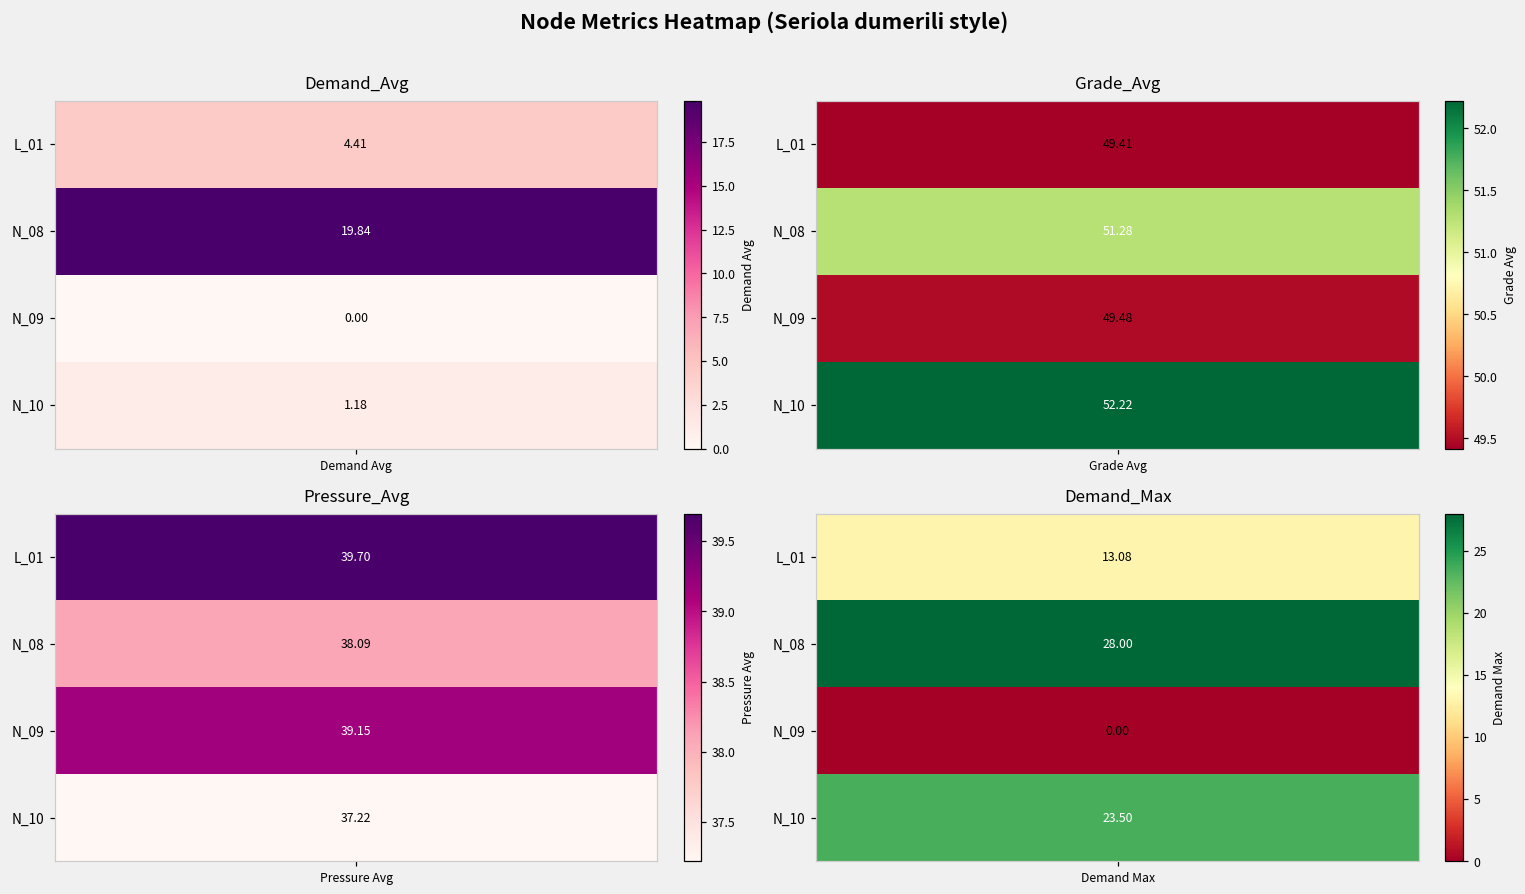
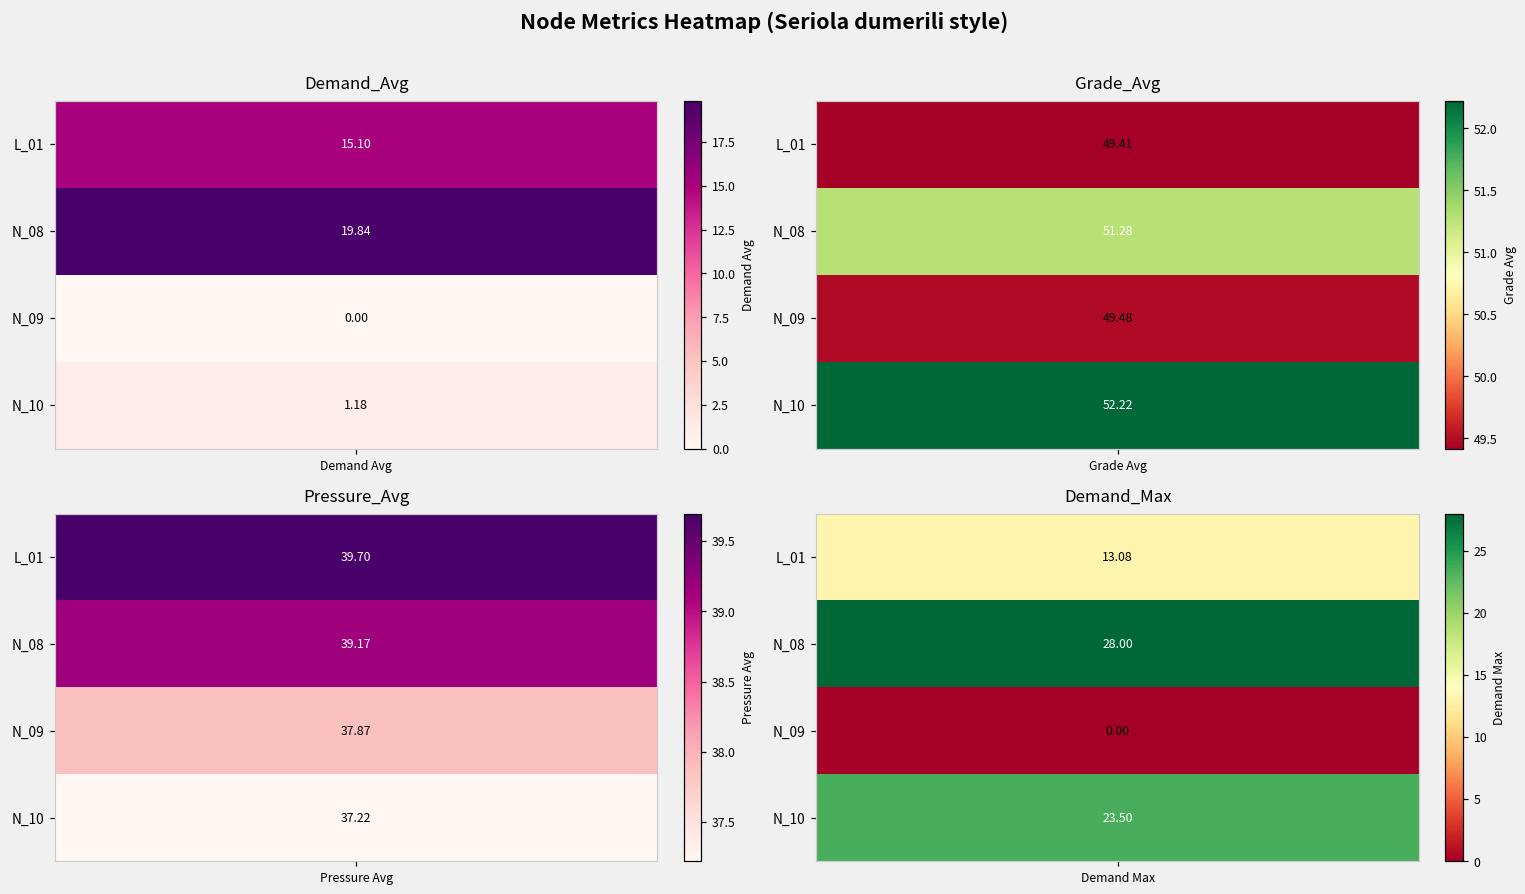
Demand_Avg, L_01, Demand Avg: 4.41 -> 15.10
Pressure_Avg, N_08, Pressure Avg: 38.09 -> 39.17
Pressure_Avg, N_09, Pressure Avg: 39.15 -> 37.87
